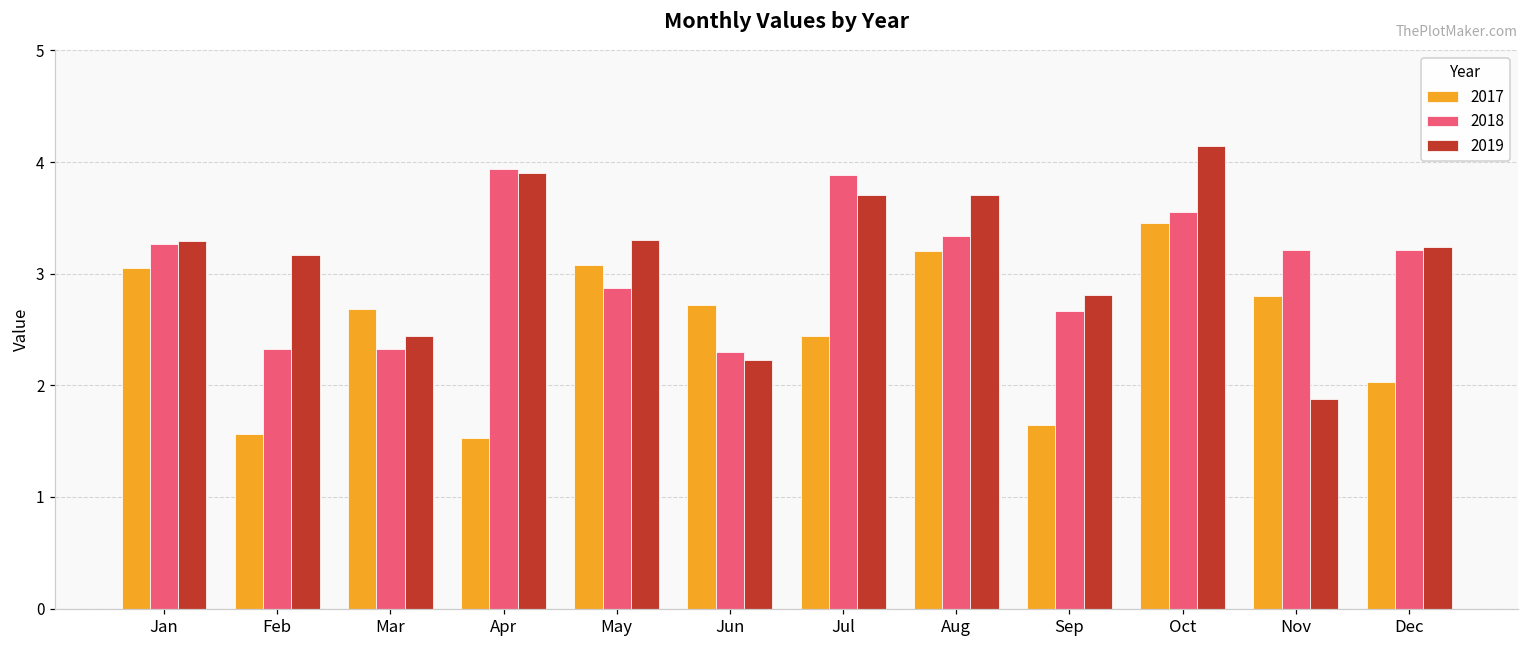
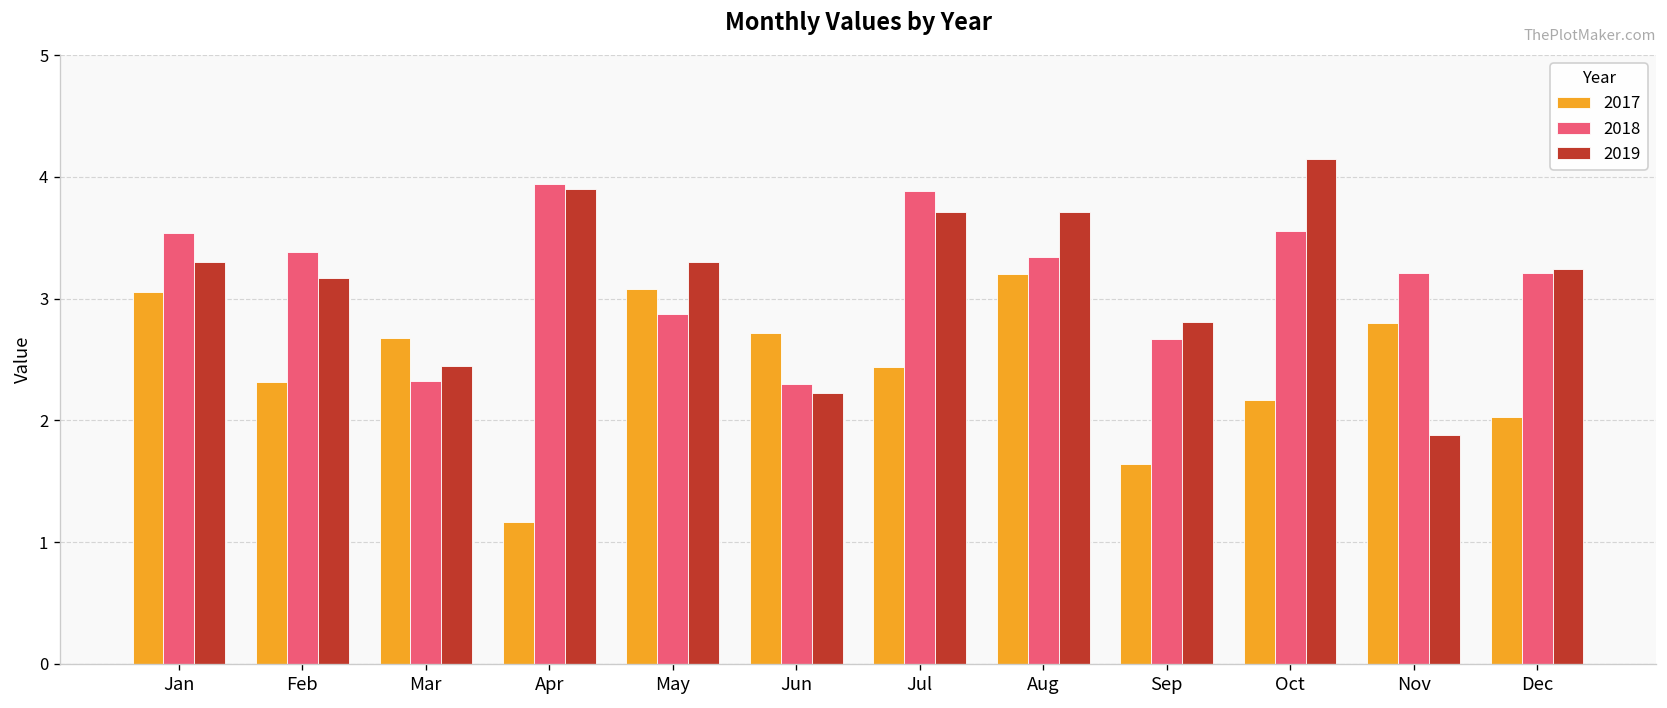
2018, Jan: 3.27 -> 3.54
2017, Feb: 1.57 -> 2.31
2018, Feb: 2.33 -> 3.38
2017, Apr: 1.53 -> 1.17
2017, Oct: 3.45 -> 2.17
